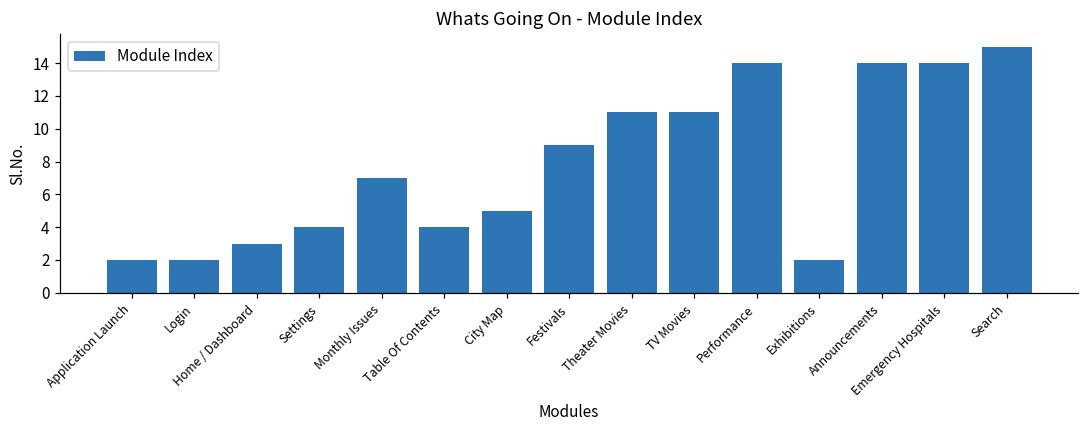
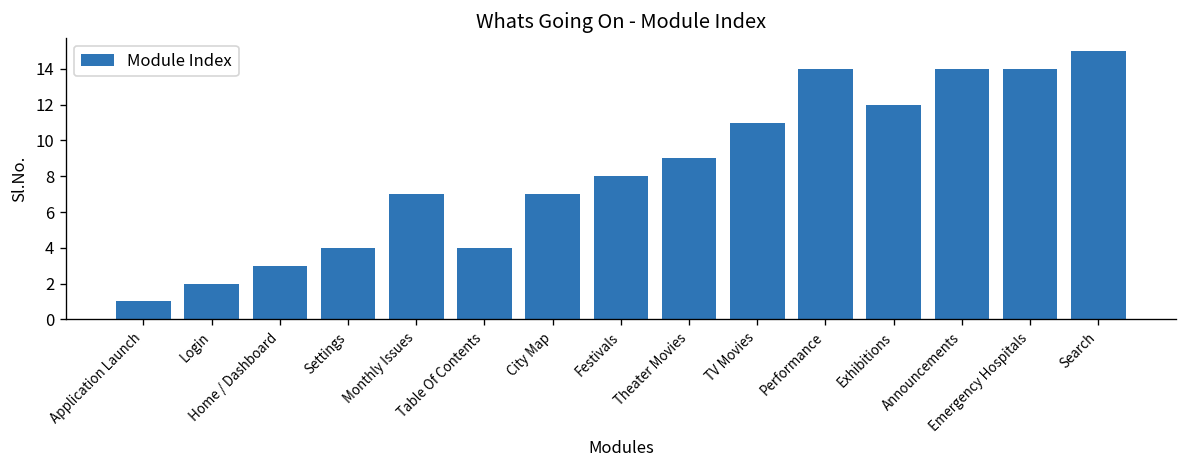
Application Launch: 2 -> 1
City Map: 5 -> 7
Festivals: 9 -> 8
Theater Movies: 11 -> 9
Exhibitions: 2 -> 12
